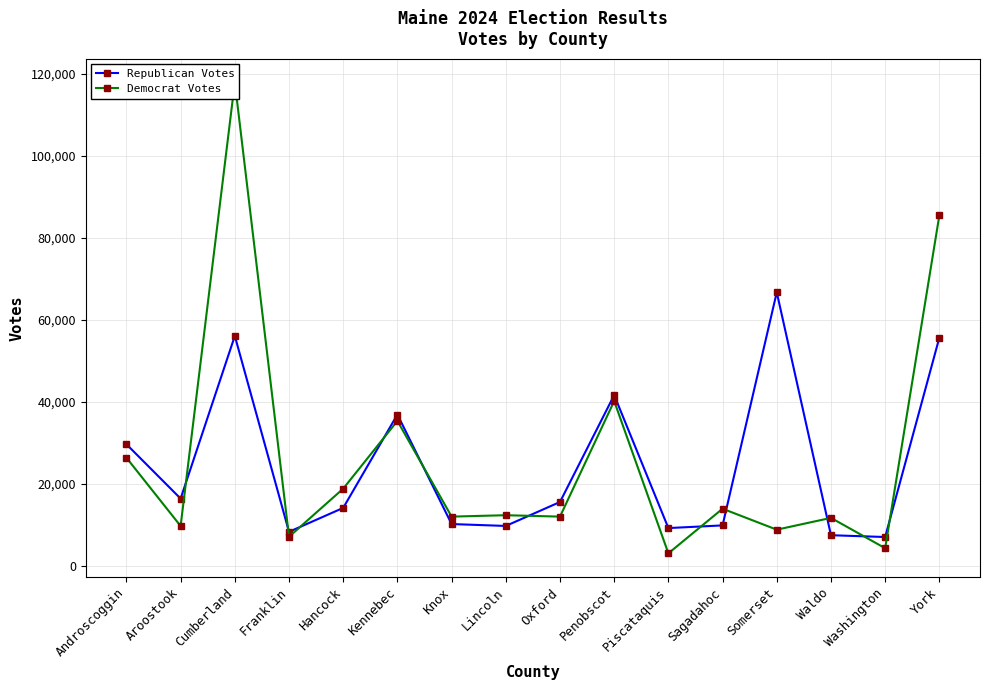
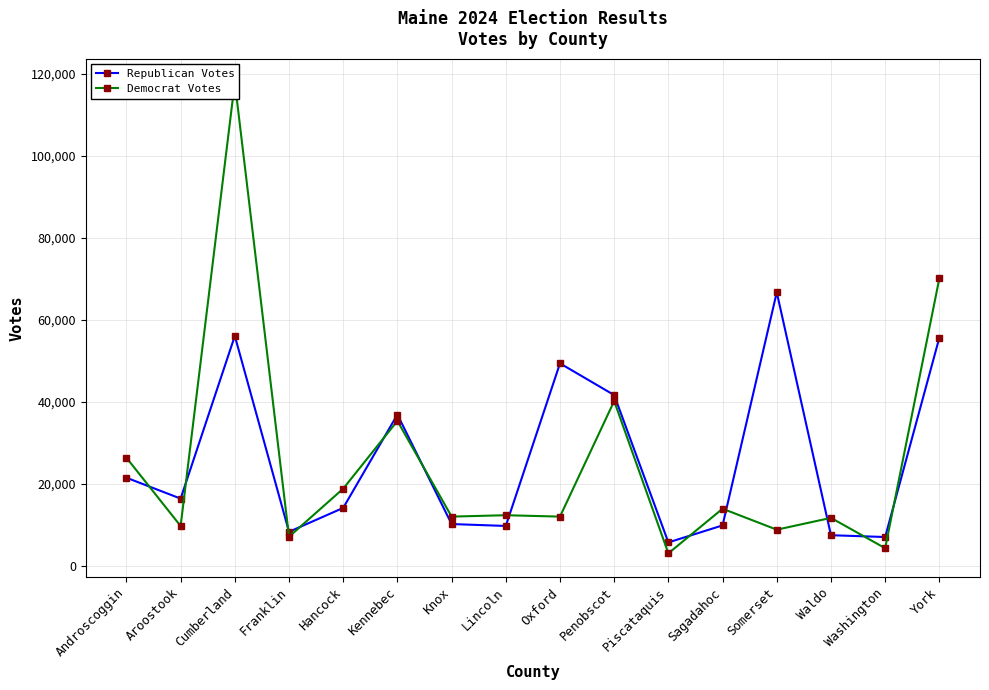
Republican Votes, Androscoggin: 30,000 -> 22,000
Republican Votes, Oxford: 16,000 -> 49,000
Republican Votes, Piscataquis: 9,000 -> 6,000
Democrat Votes, York: 86,000 -> 70,000
